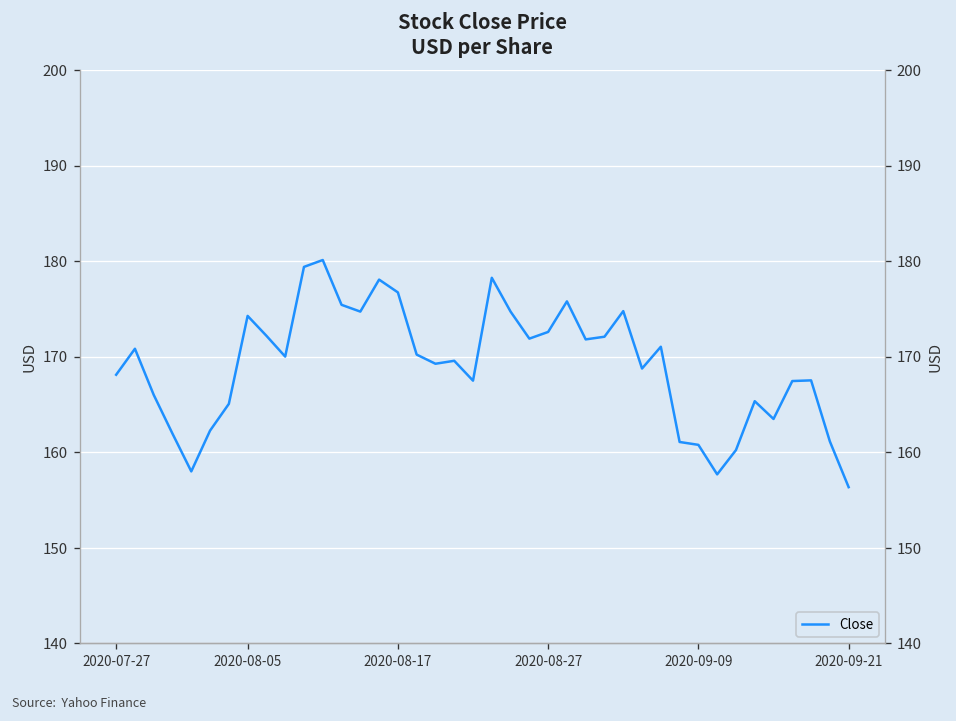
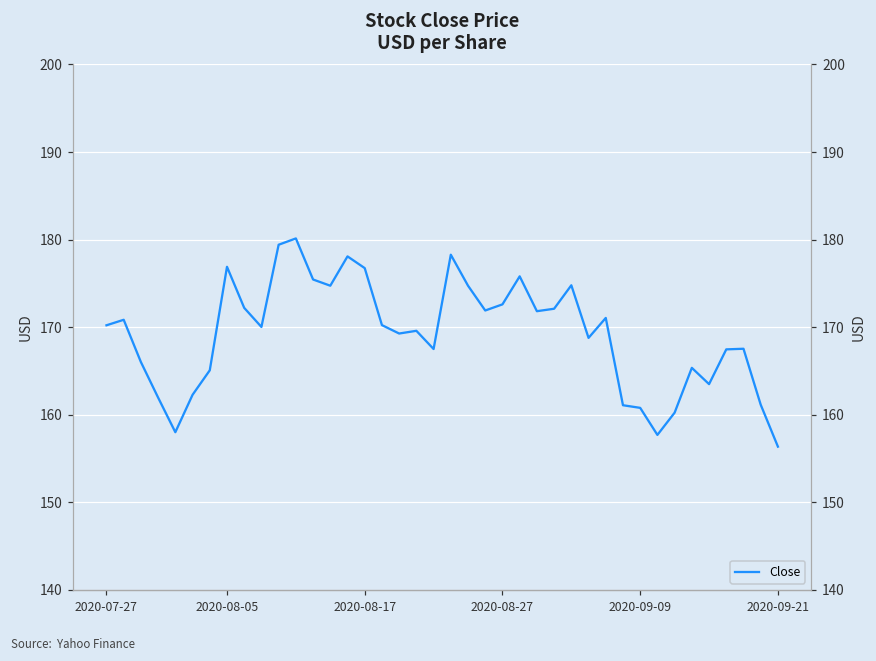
2020-07-27: 168 -> 170
2020-08-05: 174 -> 177
